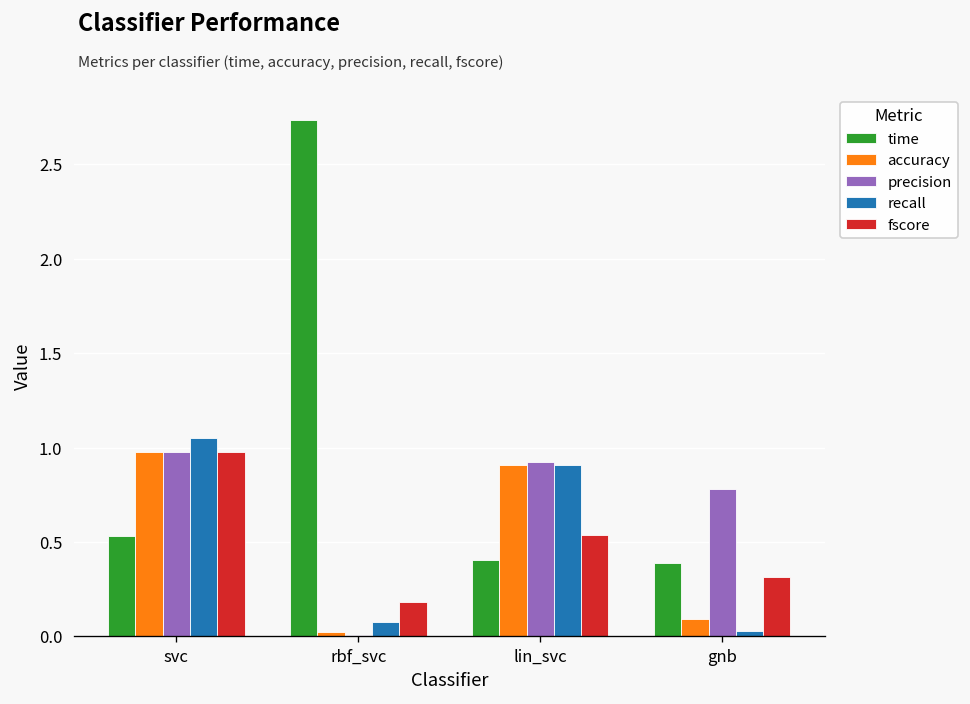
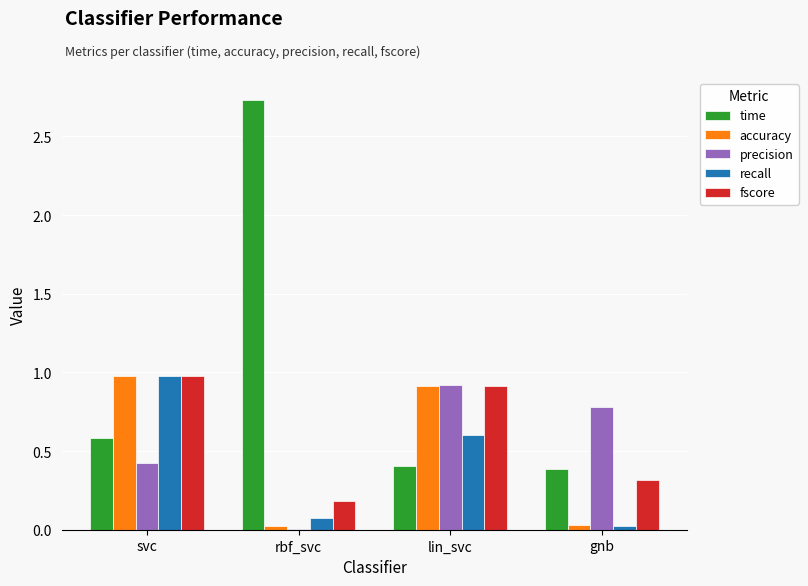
time, svc: 0.53 -> 0.59
precision, svc: 0.98 -> 0.42
recall, svc: 1.05 -> 0.97
recall, lin_svc: 0.91 -> 0.60
fscore, lin_svc: 0.54 -> 0.91
accuracy, gnb: 0.09 -> 0.03
